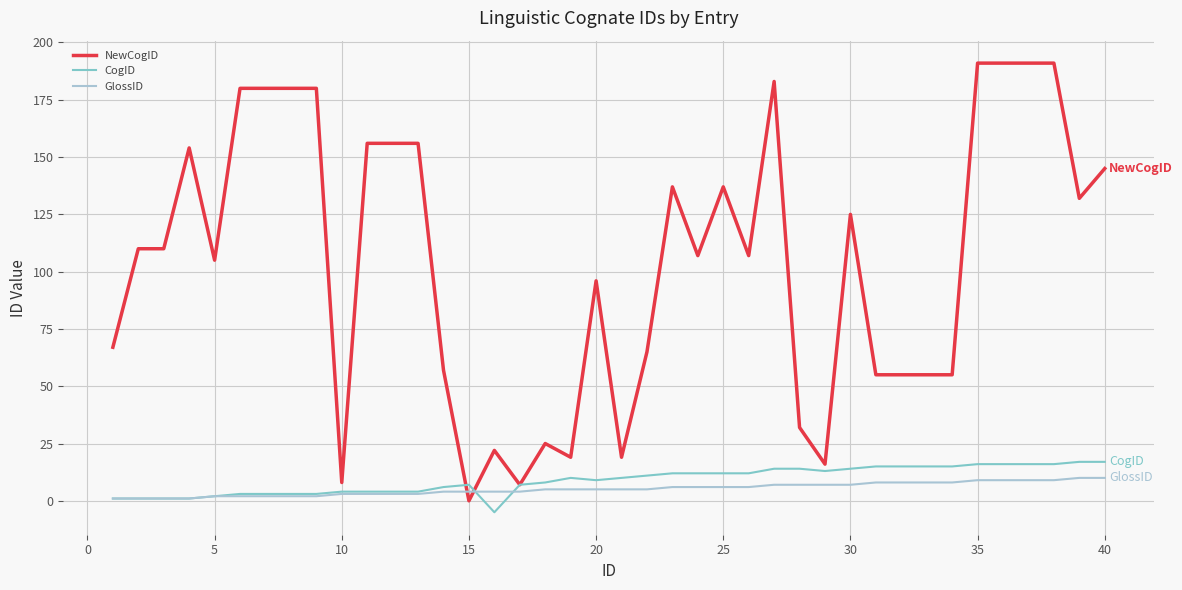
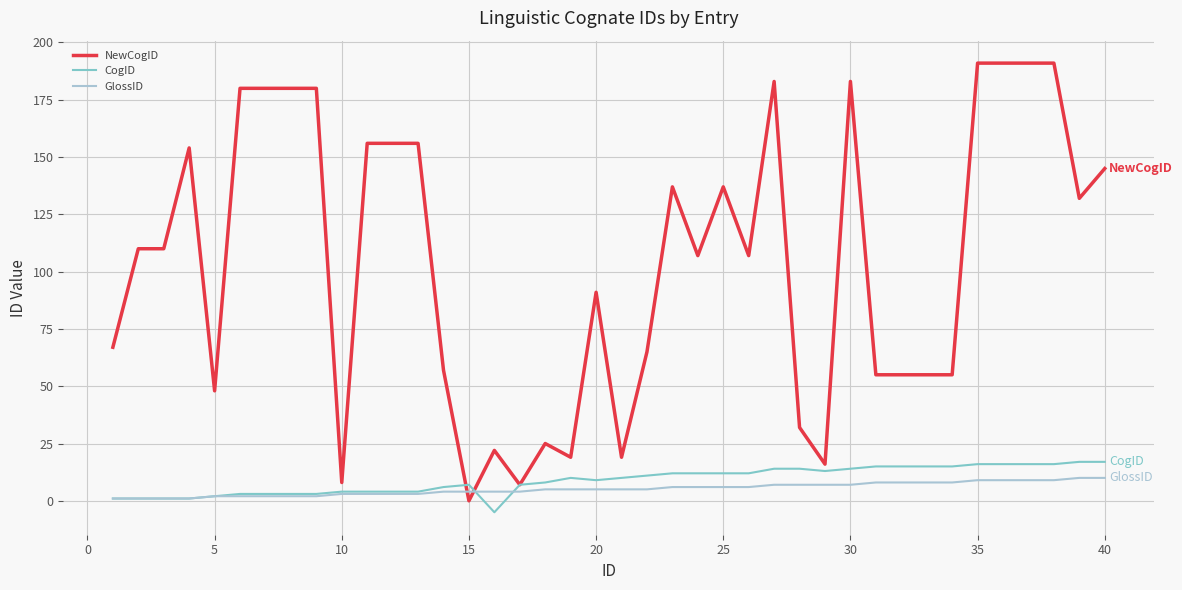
NewCogID, 5: 105 -> 48
NewCogID, 20: 96 -> 91
NewCogID, 30: 125 -> 183
